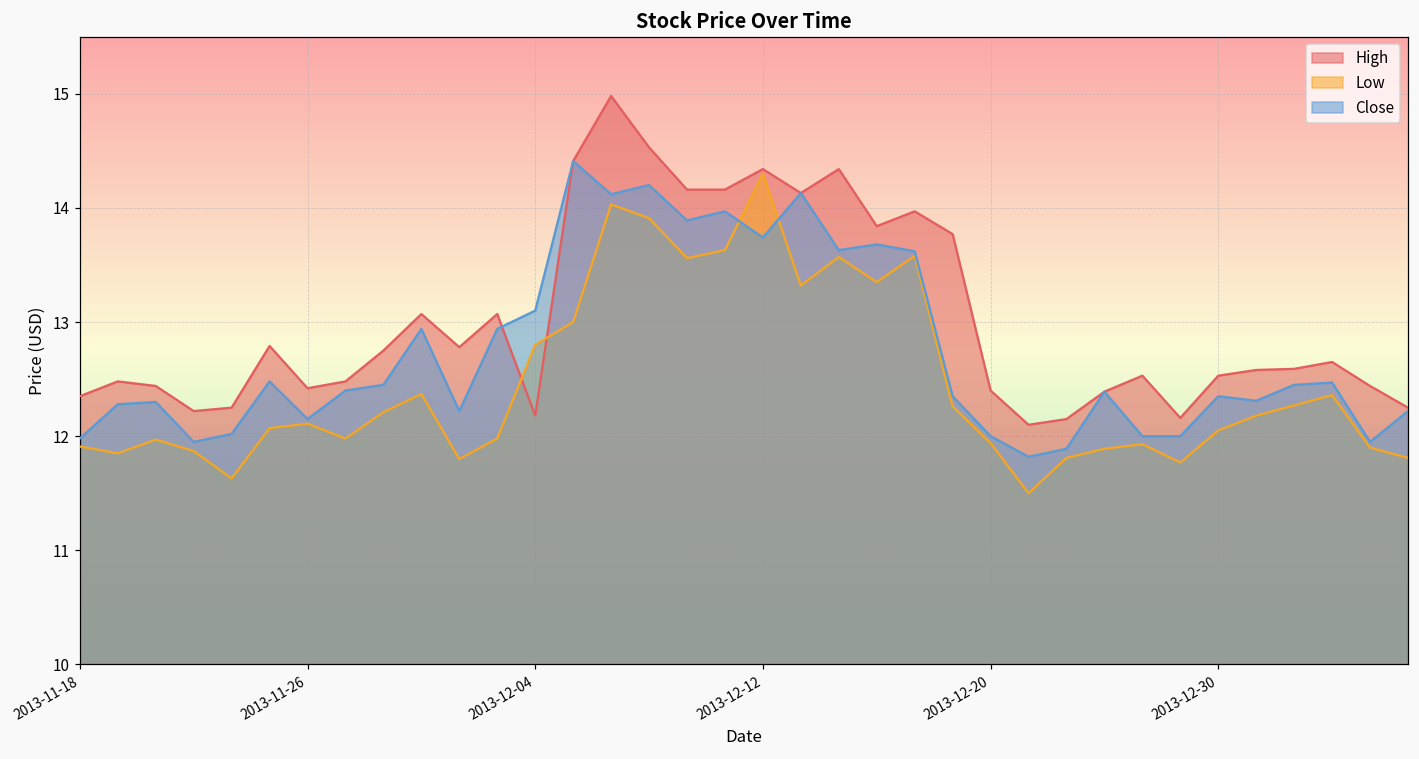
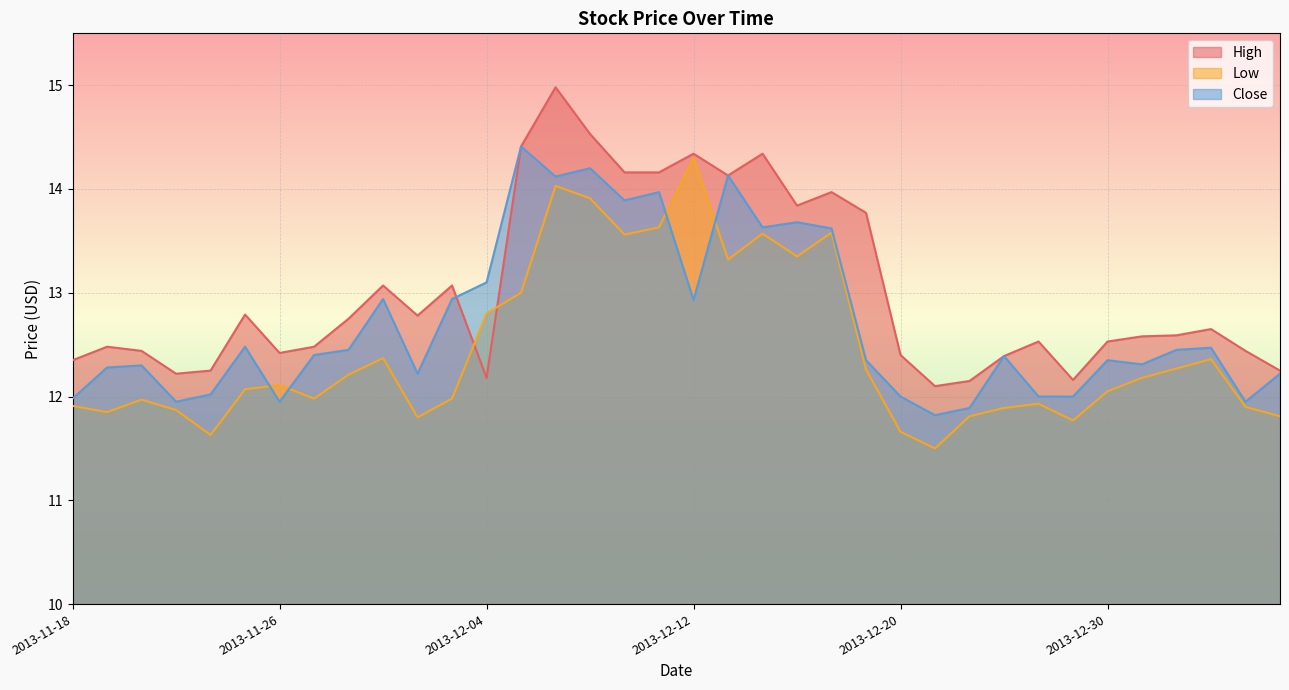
Close, 2013-11-26: 12.15 -> 11.95
Close, 2013-12-12: 13.74 -> 12.93
Low, 2013-12-20: 11.94 -> 11.66
